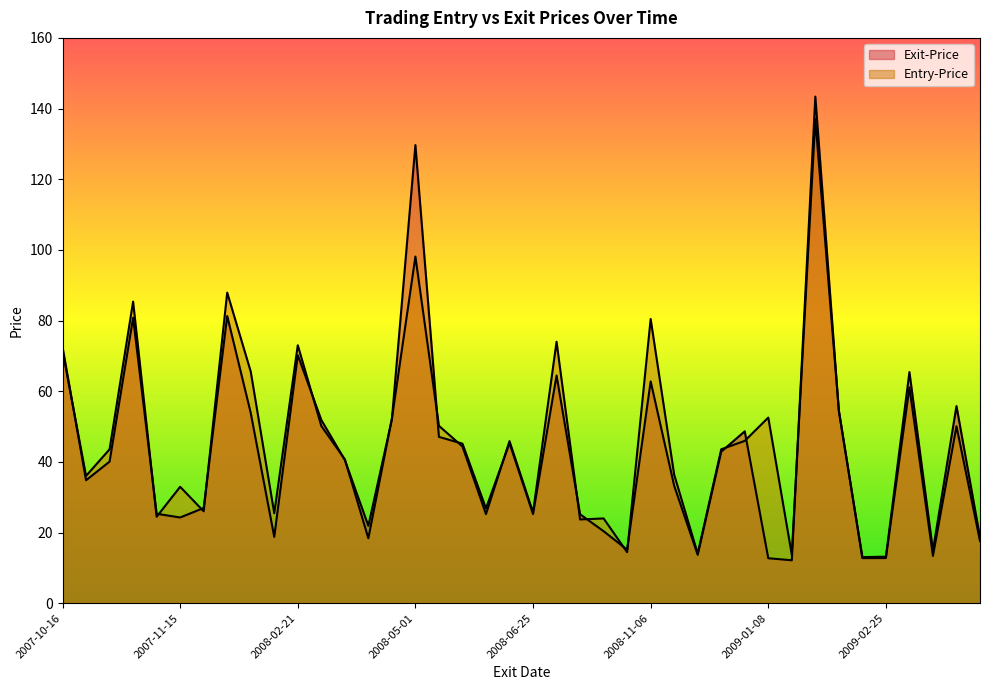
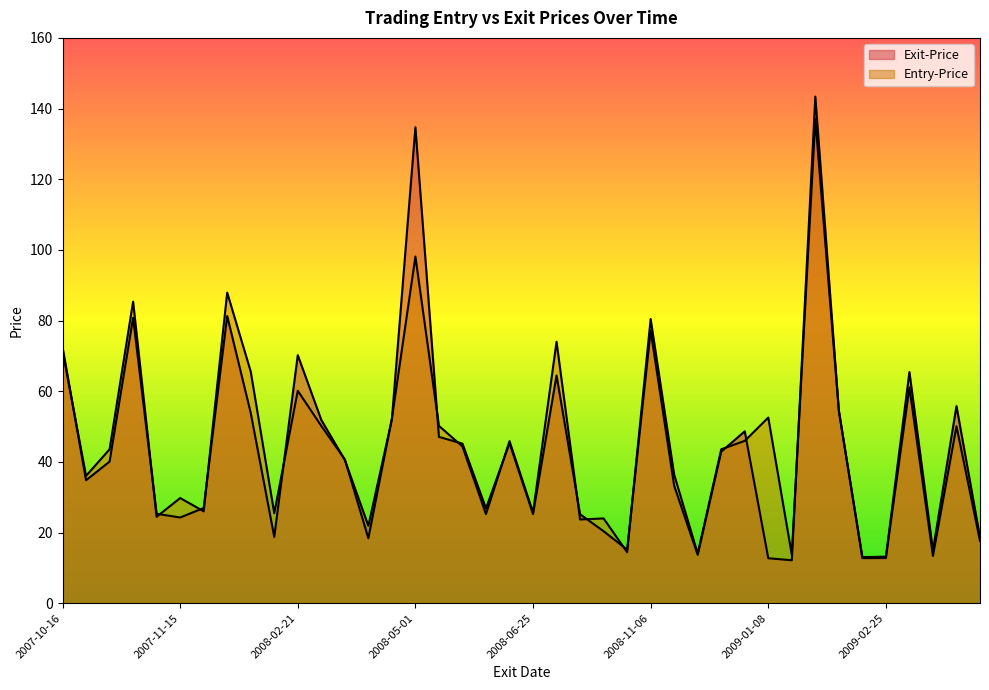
Entry-Price, 2007-11-15: 33 -> 30
Entry-Price, 2008-02-21: 73 -> 60
Exit-Price, 2008-05-01: 130 -> 135
Exit-Price, 2008-11-06: 63 -> 77
